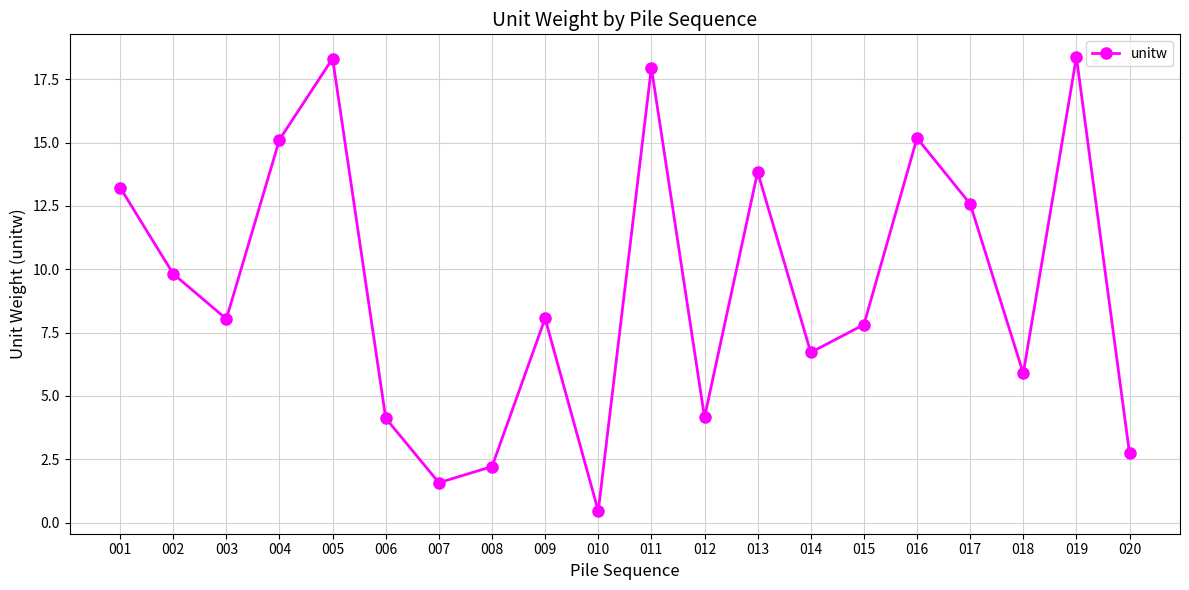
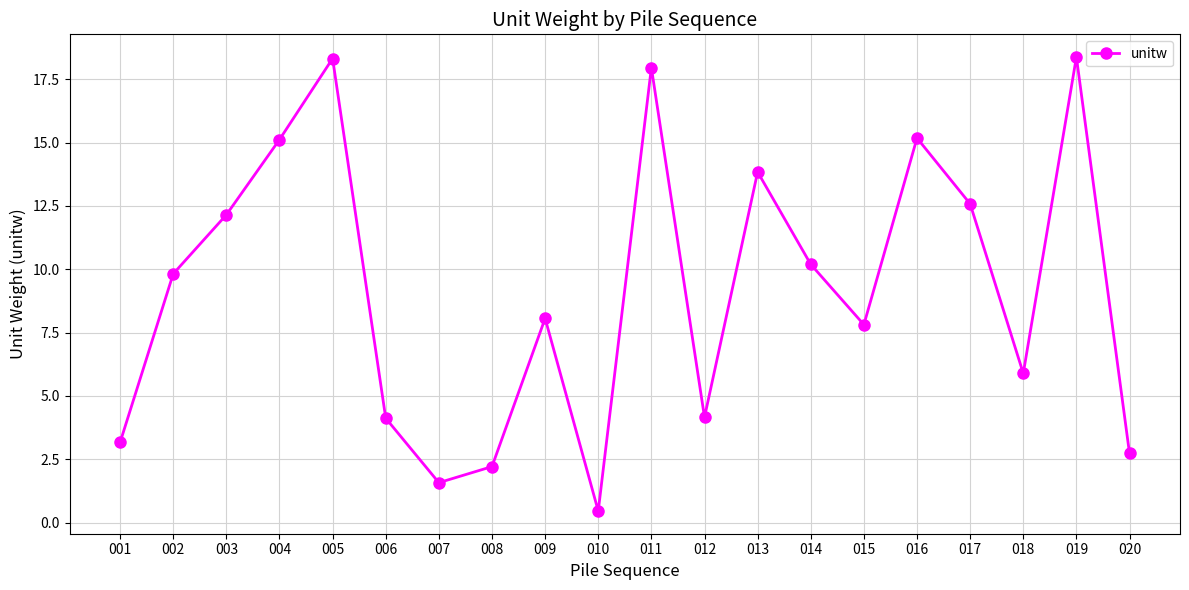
001: 13.2 -> 3.2
003: 8.0 -> 12.1
014: 6.7 -> 10.2
